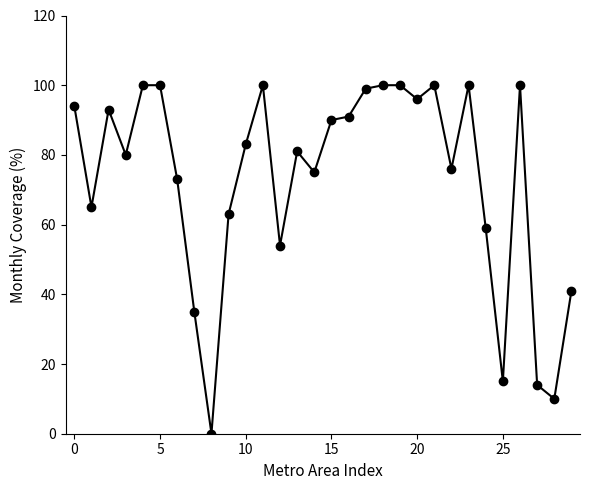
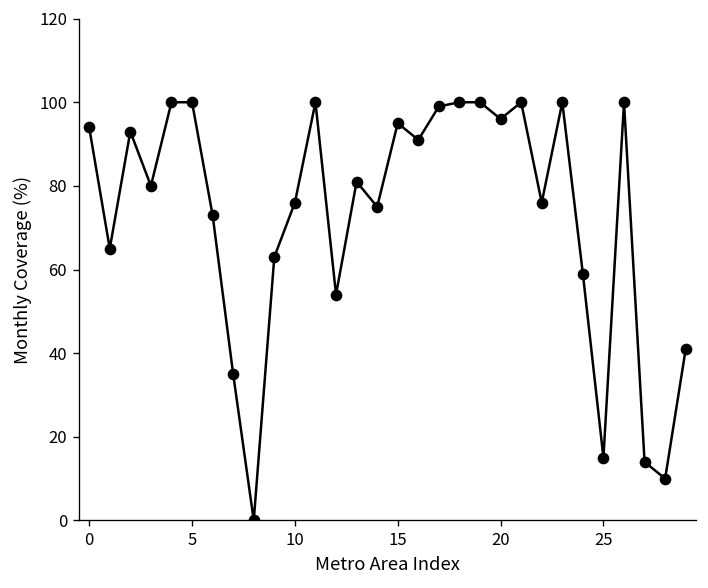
10: 83 -> 76
15: 90 -> 95
